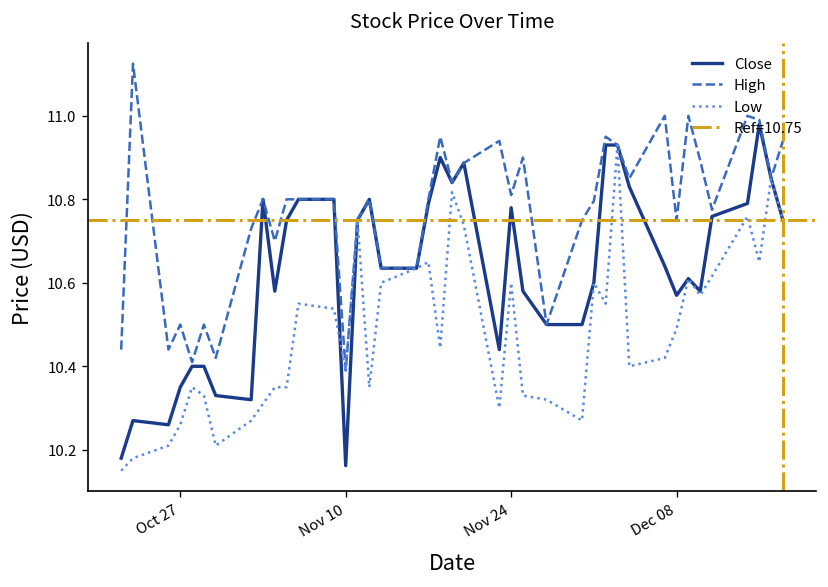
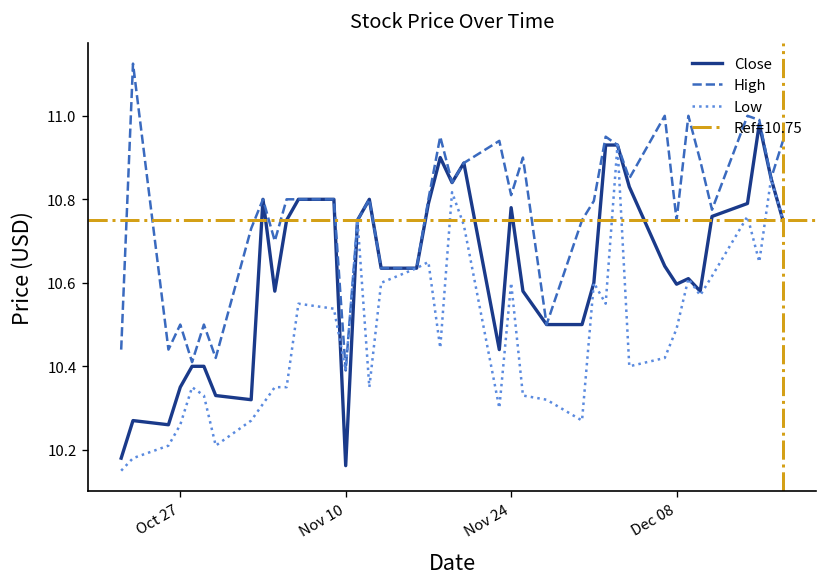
Close, Dec 08: 10.57 -> 10.60
